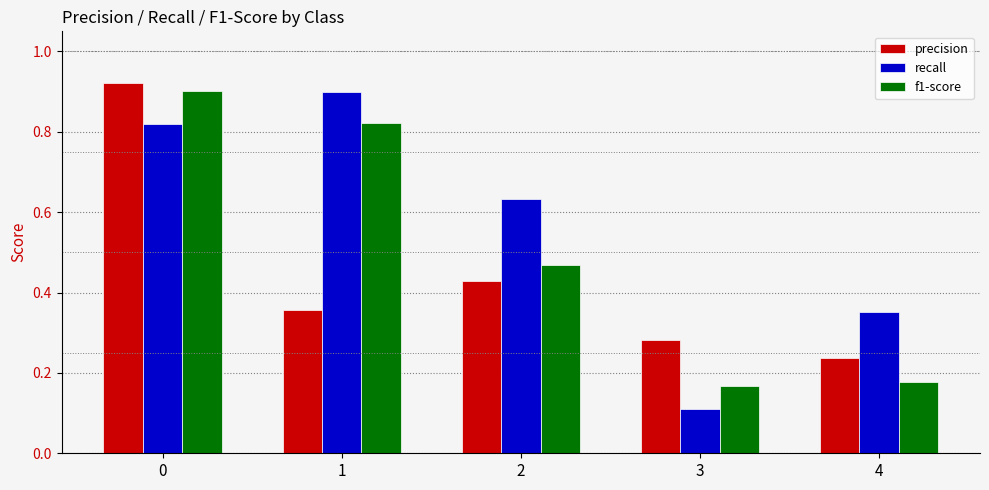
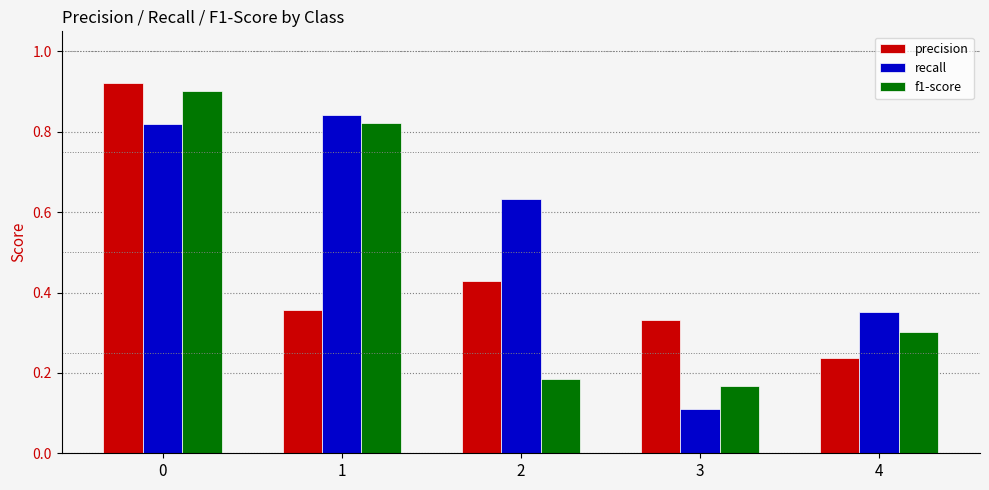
recall, 1: 0.90 -> 0.84
f1-score, 2: 0.47 -> 0.18
precision, 3: 0.28 -> 0.33
f1-score, 4: 0.18 -> 0.30
